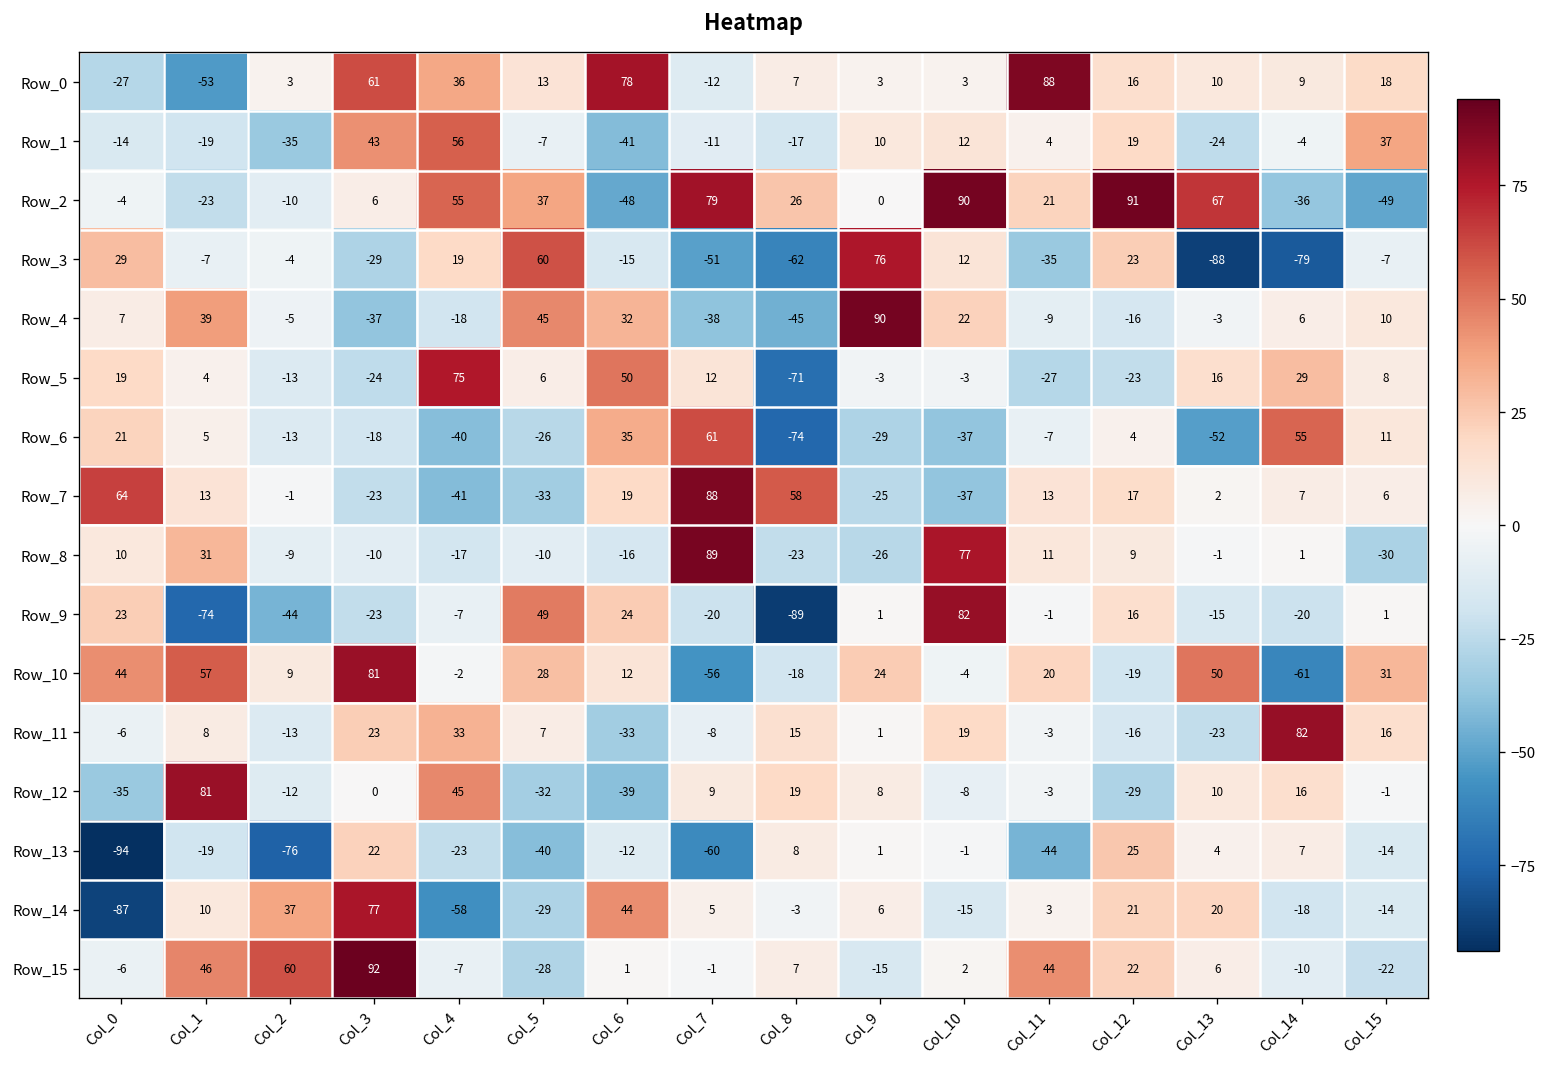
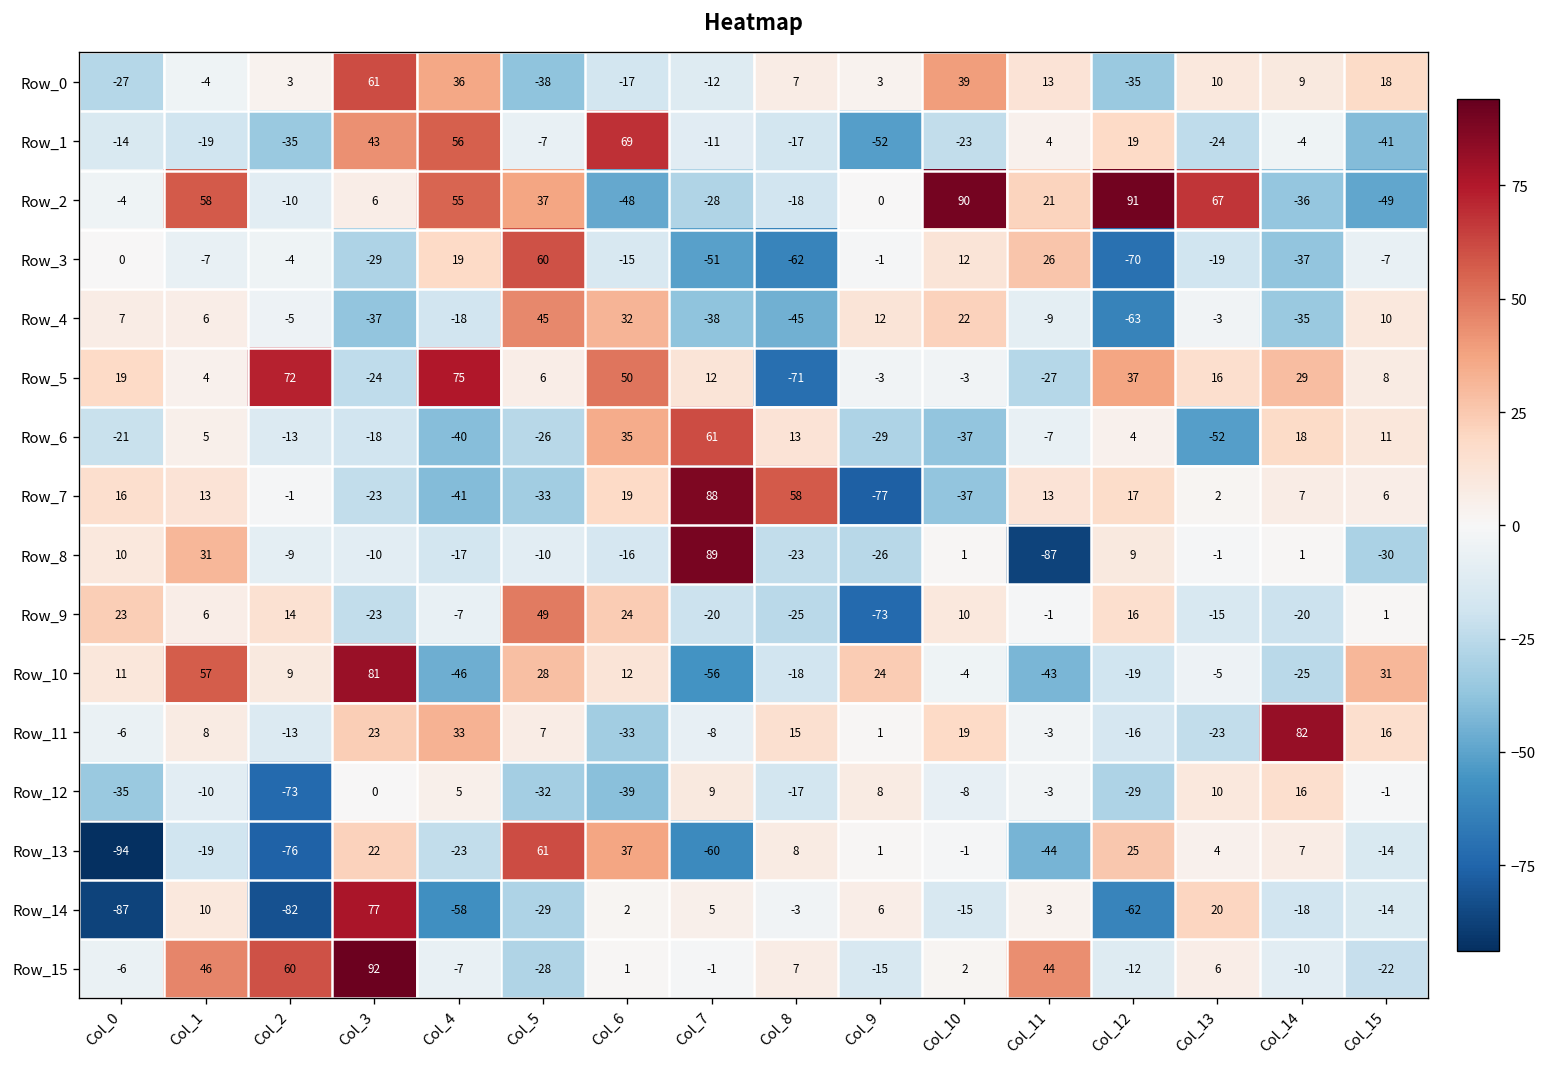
Row_0, Col_1: -53 -> -4
Row_0, Col_5: 13 -> -38
Row_0, Col_6: 78 -> -17
Row_0, Col_10: 3 -> 39
Row_0, Col_11: 88 -> 13
Row_0, Col_12: 16 -> -35
Row_1, Col_6: -41 -> 69
Row_1, Col_9: 10 -> -52
Row_1, Col_10: 12 -> -23
Row_1, Col_15: 37 -> -41
Row_2, Col_1: -23 -> 58
Row_2, Col_7: 79 -> -28
Row_2, Col_8: 26 -> -18
Row_3, Col_0: 29 -> 0
Row_3, Col_9: 76 -> -1
Row_3, Col_11: -35 -> 26
Row_3, Col_12: 23 -> -70
Row_3, Col_13: -88 -> -19
Row_3, Col_14: -79 -> -37
Row_4, Col_1: 39 -> 6
Row_4, Col_9: 90 -> 12
Row_4, Col_12: -16 -> -63
Row_4, Col_14: 6 -> -35
Row_5, Col_2: -13 -> 72
Row_5, Col_12: -23 -> 37
Row_6, Col_0: 21 -> -21
Row_6, Col_8: -74 -> 13
Row_6, Col_14: 55 -> 18
Row_7, Col_0: 64 -> 16
Row_7, Col_9: -25 -> -77
Row_8, Col_10: 77 -> 1
Row_8, Col_11: 11 -> -87
Row_9, Col_1: -74 -> 6
Row_9, Col_2: -44 -> 14
Row_9, Col_8: -89 -> -25
Row_9, Col_9: 1 -> -73
Row_9, Col_10: 82 -> 10
Row_10, Col_0: 44 -> 11
Row_10, Col_4: -2 -> -46
Row_10, Col_11: 20 -> -43
Row_10, Col_13: 50 -> -5
Row_10, Col_14: -61 -> -25
Row_12, Col_1: 81 -> -10
Row_12, Col_2: -12 -> -73
Row_12, Col_4: 45 -> 5
Row_12, Col_8: 19 -> -17
Row_13, Col_5: -40 -> 61
Row_13, Col_6: -12 -> 37
Row_14, Col_2: 37 -> -82
Row_14, Col_6: 44 -> 2
Row_14, Col_12: 21 -> -62
Row_15, Col_12: 22 -> -12
